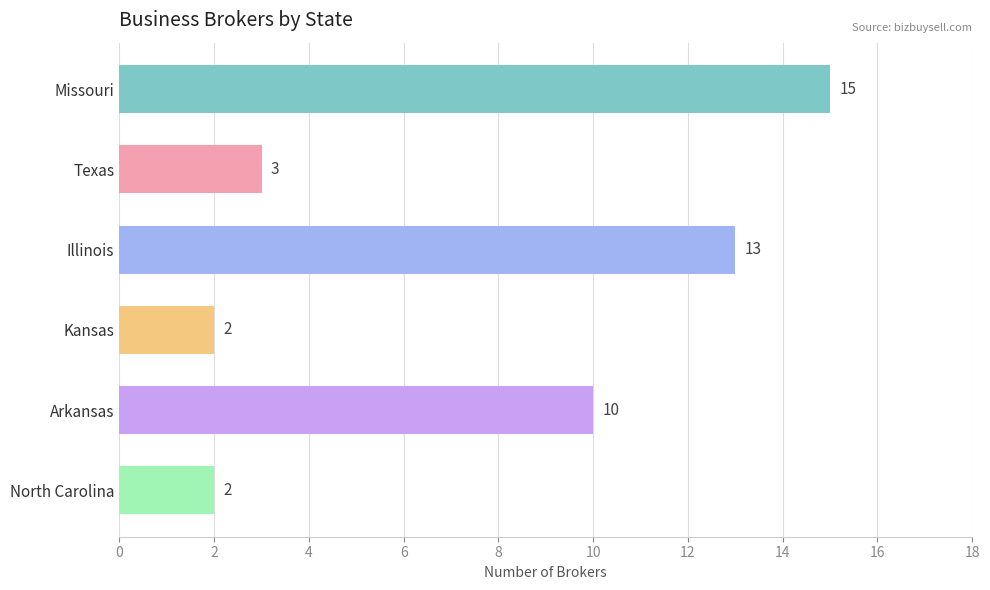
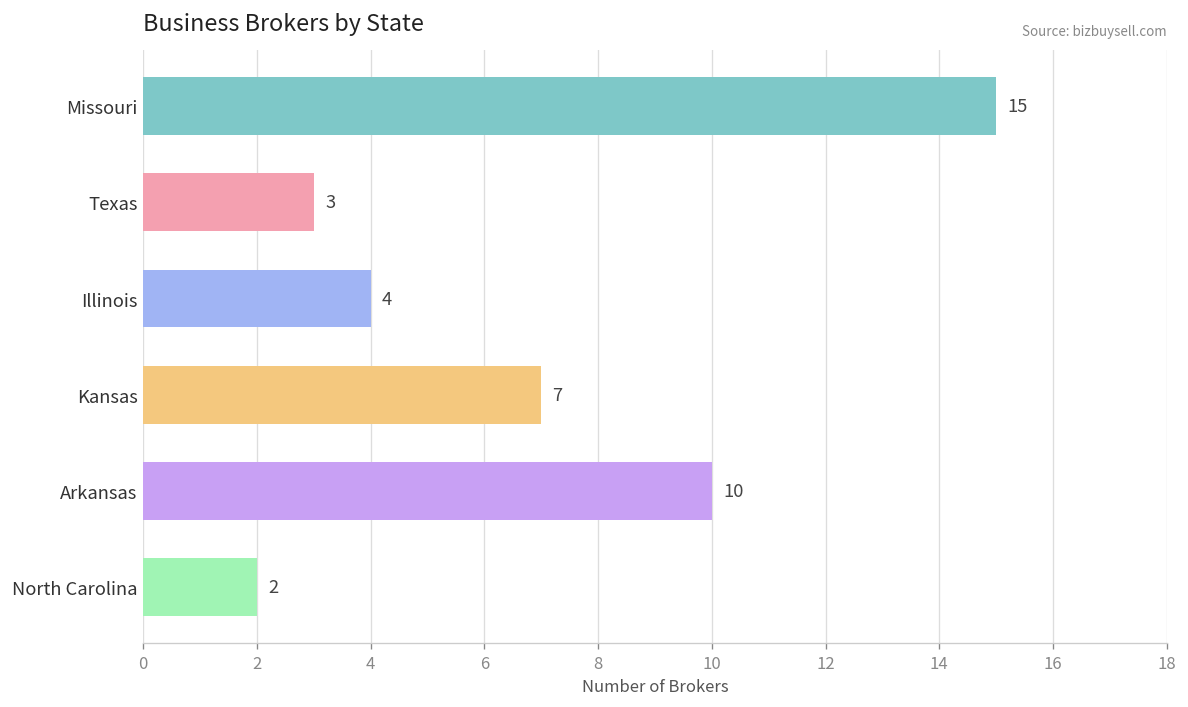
Illinois: 13 -> 4
Kansas: 2 -> 7
